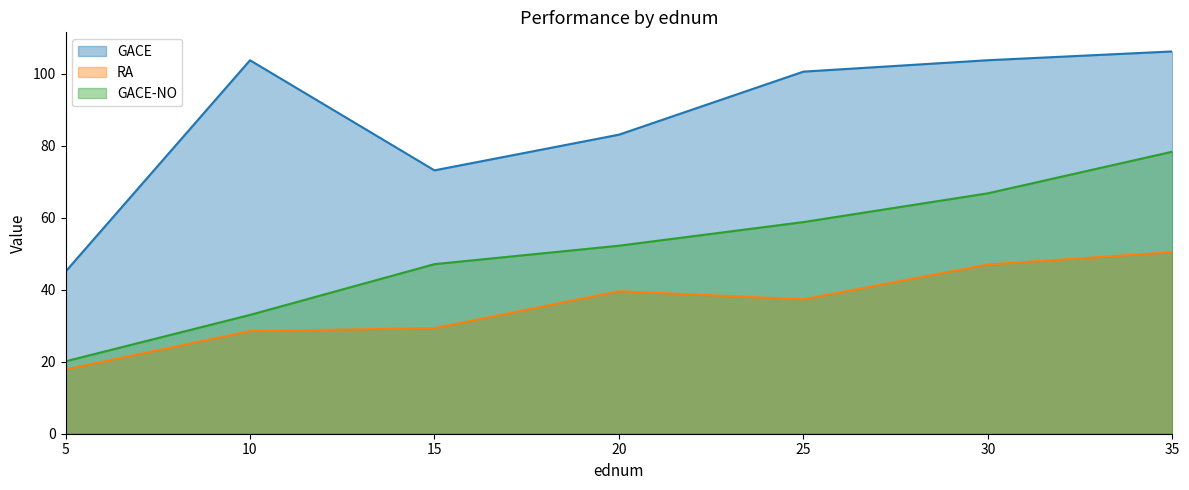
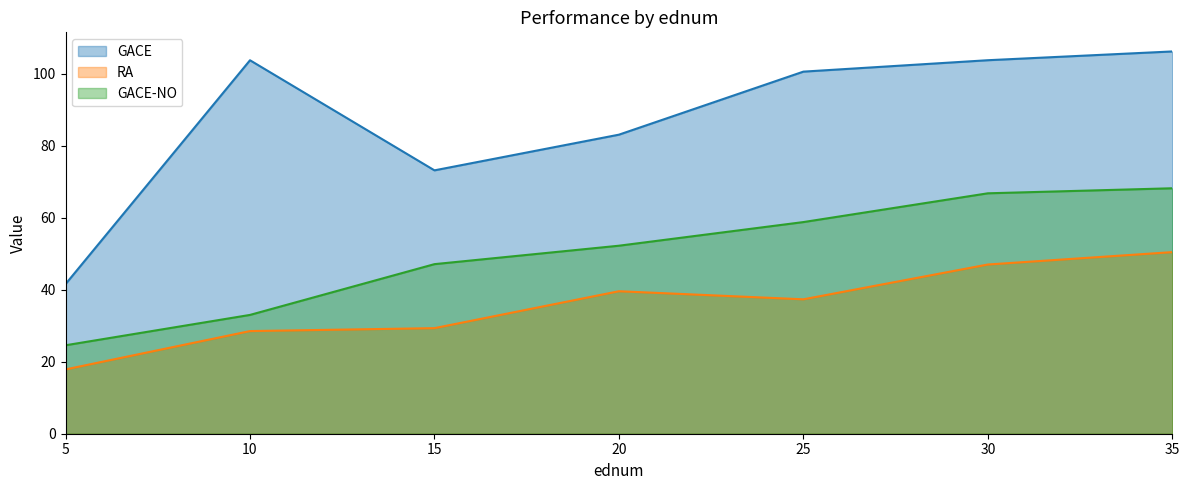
GACE, 5: 45 -> 42
GACE-NO, 5: 20 -> 25
GACE-NO, 35: 78 -> 68
